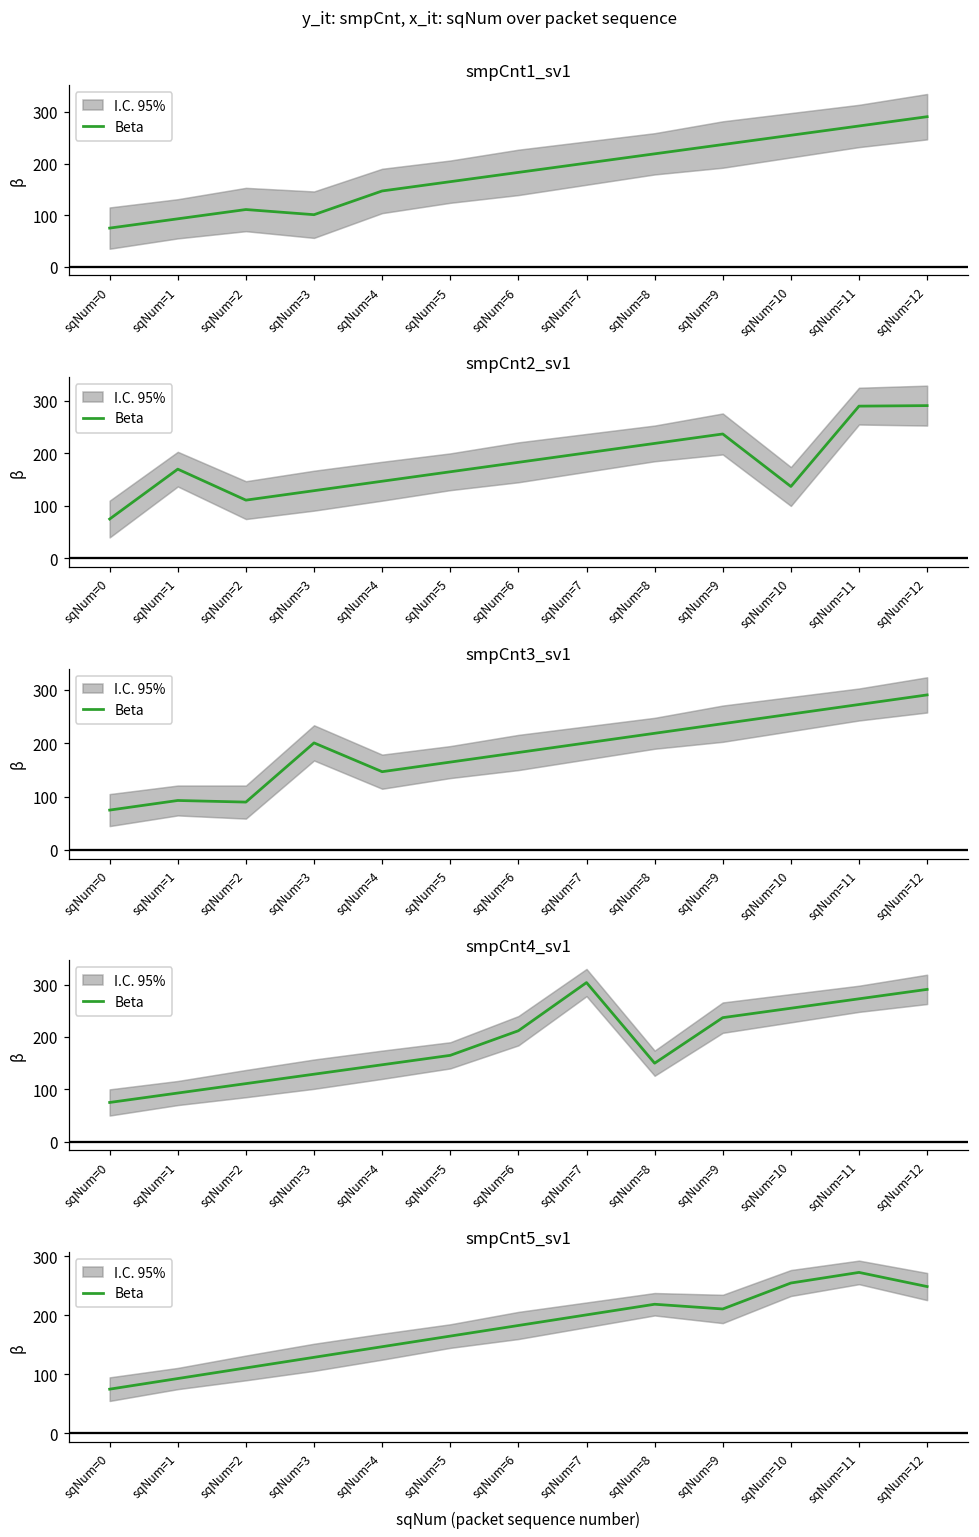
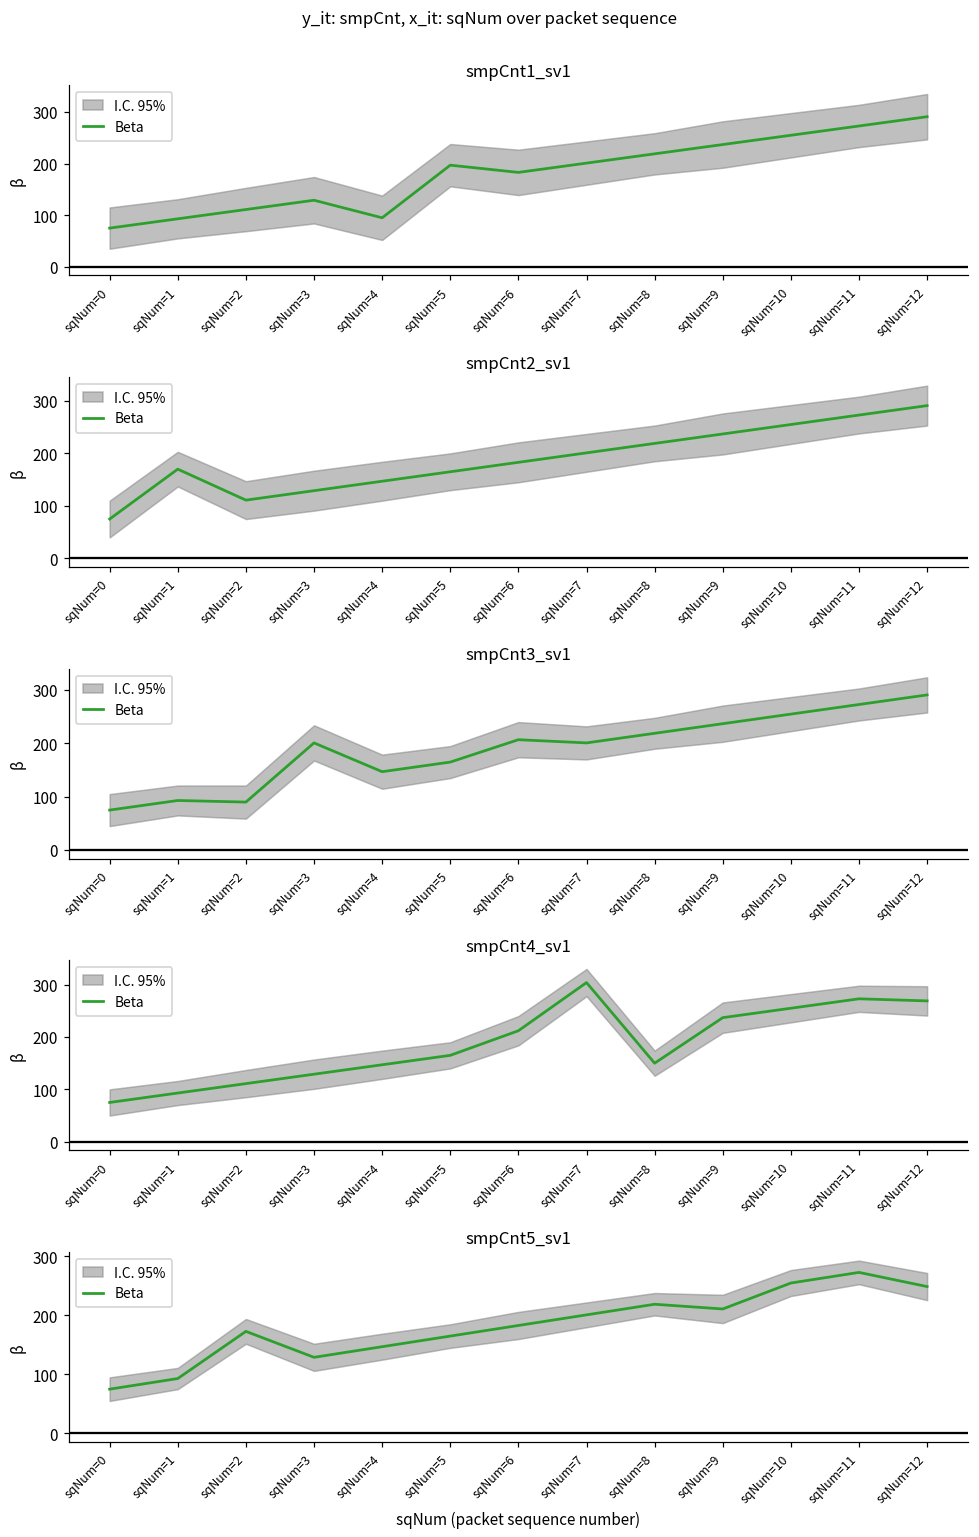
smpCnt1_sv1, Beta, sqNum=3: 100 -> 130
smpCnt1_sv1, Beta, sqNum=4: 150 -> 100
smpCnt1_sv1, Beta, sqNum=5: 170 -> 200
smpCnt2_sv1, Beta, sqNum=10: 140 -> 260
smpCnt2_sv1, Beta, sqNum=11: 290 -> 270
smpCnt3_sv1, Beta, sqNum=6: 180 -> 210
smpCnt4_sv1, Beta, sqNum=12: 290 -> 270
smpCnt5_sv1, Beta, sqNum=2: 110 -> 170
